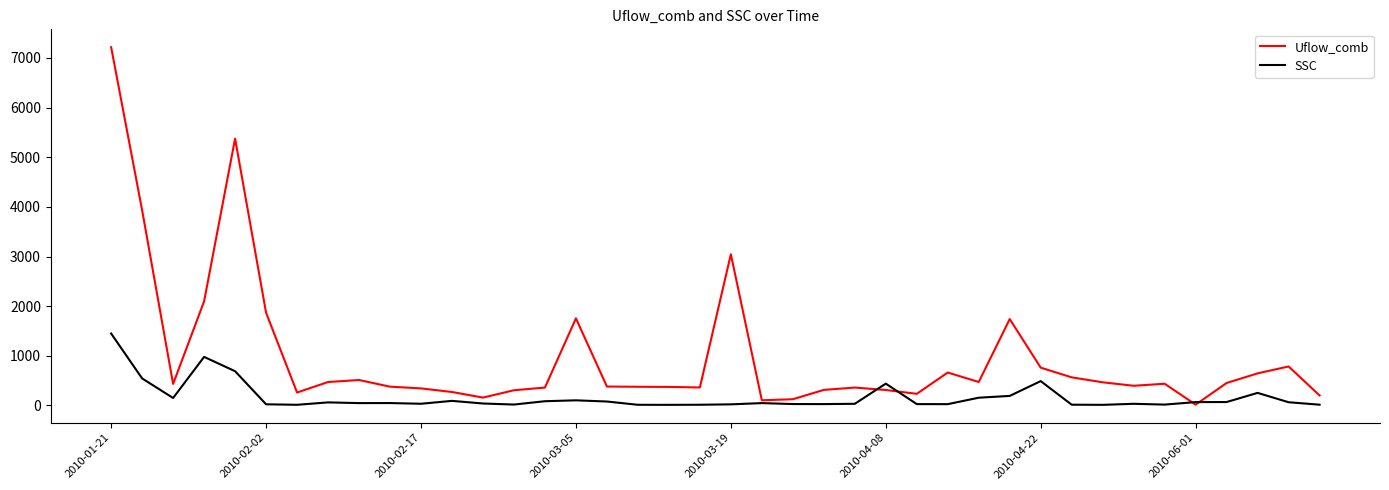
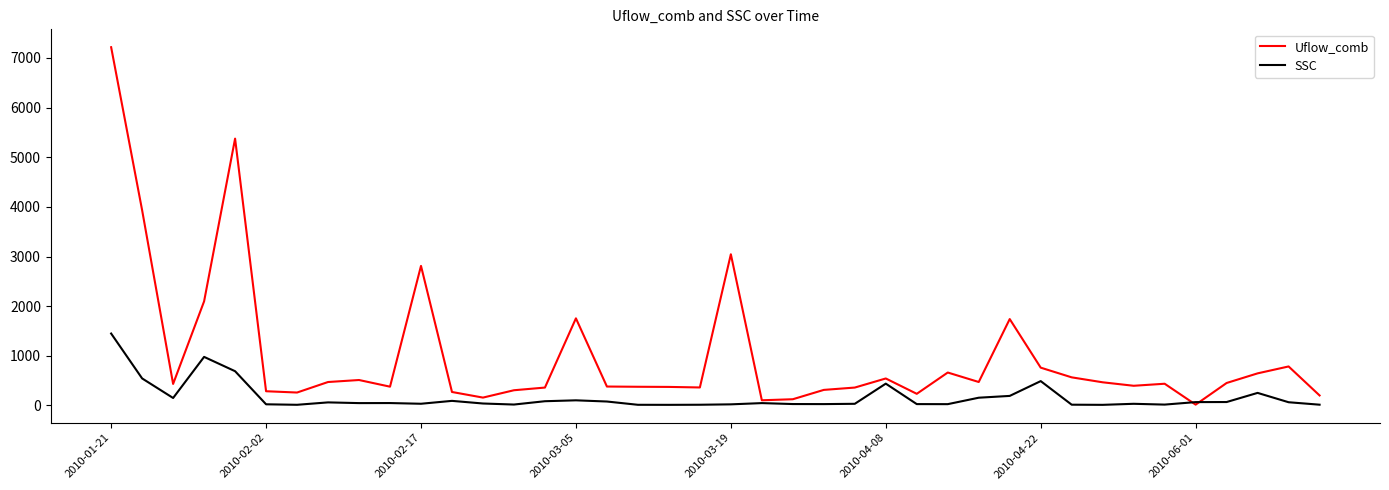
Uflow_comb, 2010-02-02: 1900 -> 300
Uflow_comb, 2010-02-17: 300 -> 2800
Uflow_comb, 2010-04-08: 300 -> 500
